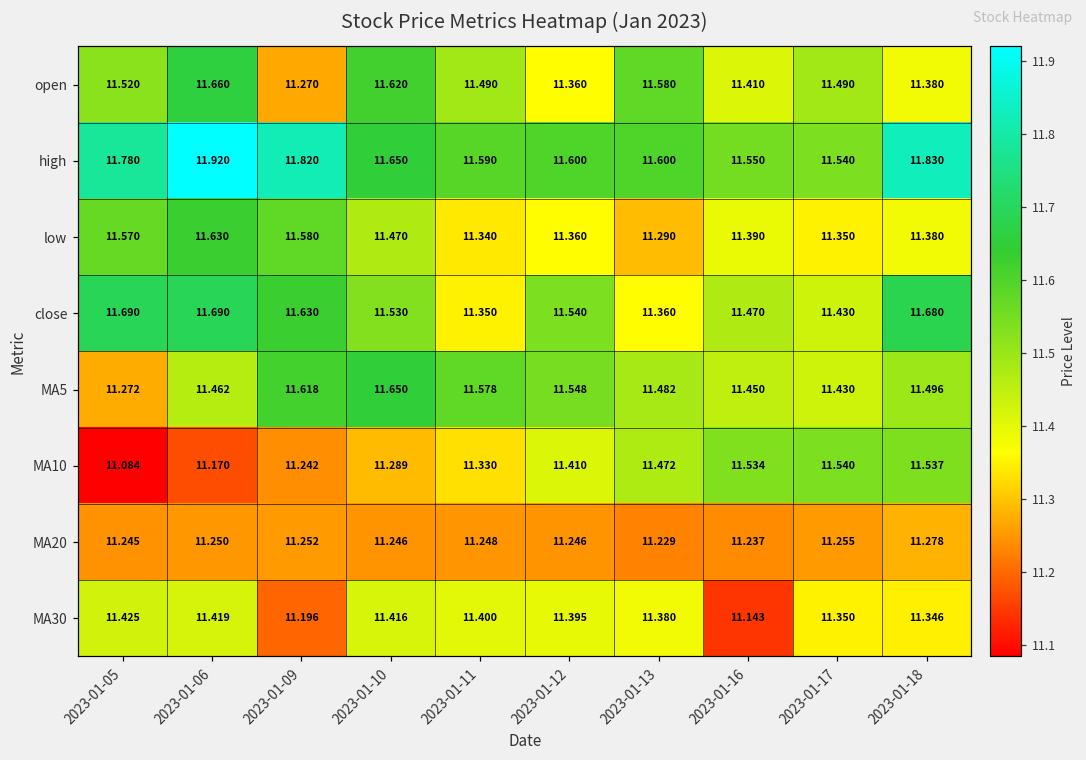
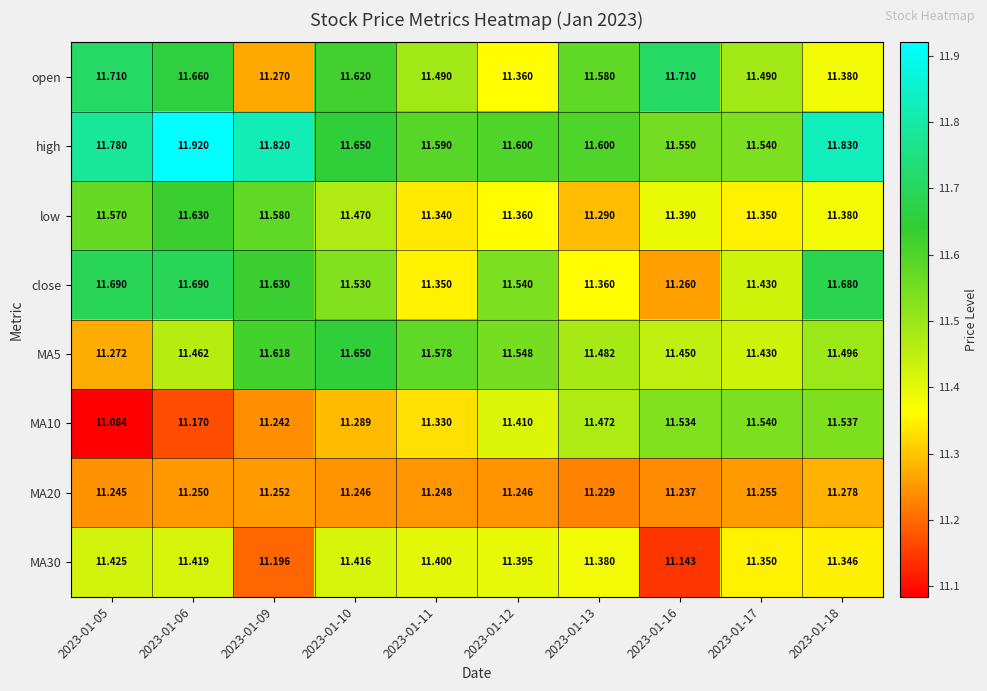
open, 2023-01-05: 11.520 -> 11.710
open, 2023-01-16: 11.410 -> 11.710
close, 2023-01-16: 11.470 -> 11.260
